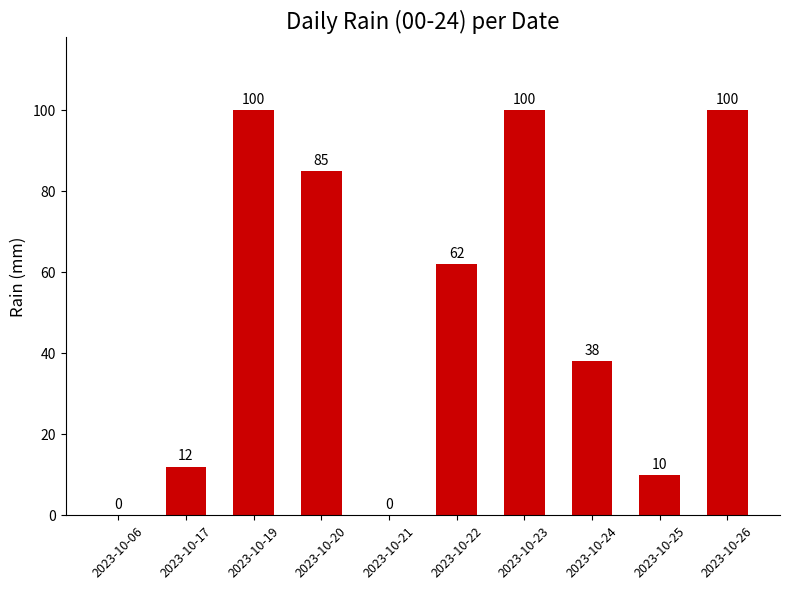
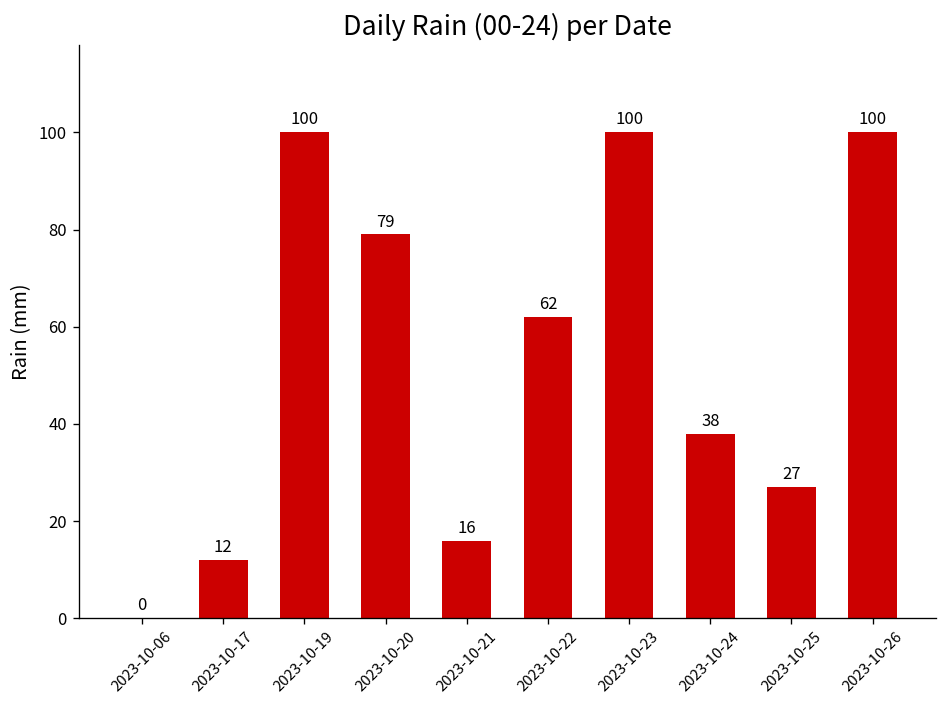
2023-10-20: 85 -> 79
2023-10-21: 0 -> 16
2023-10-25: 10 -> 27
